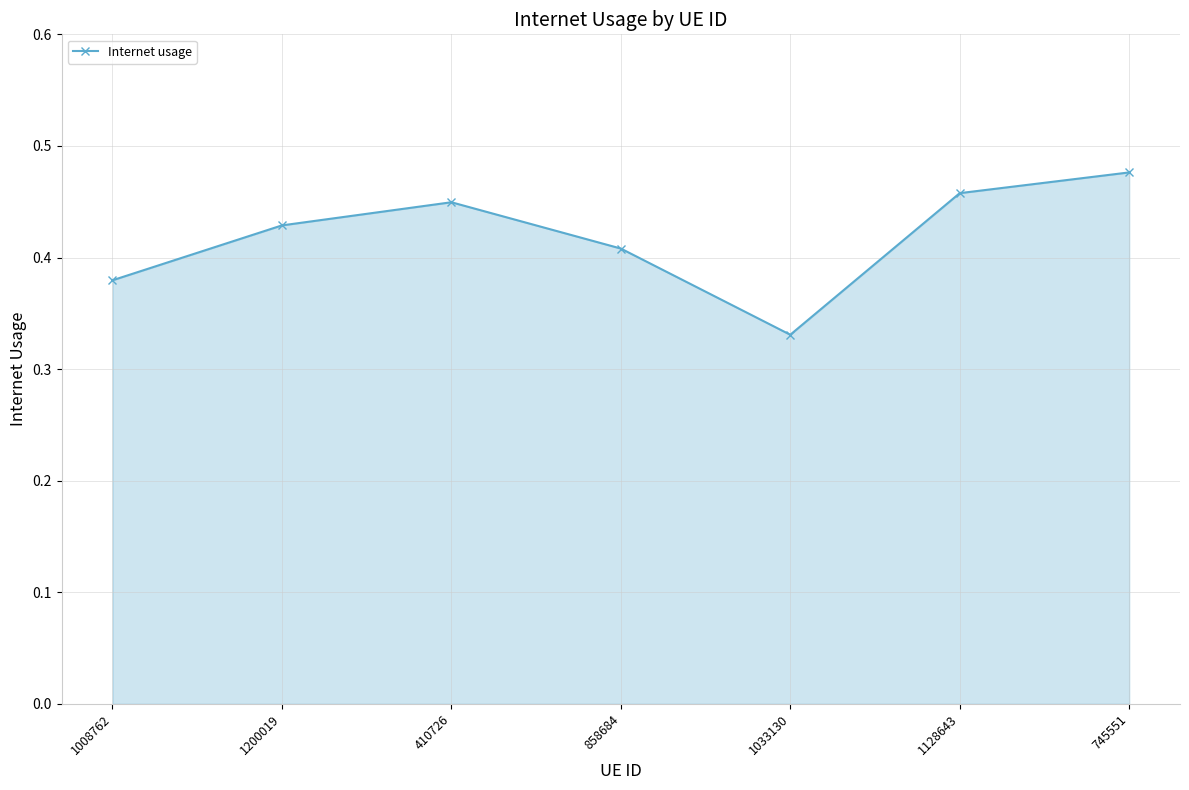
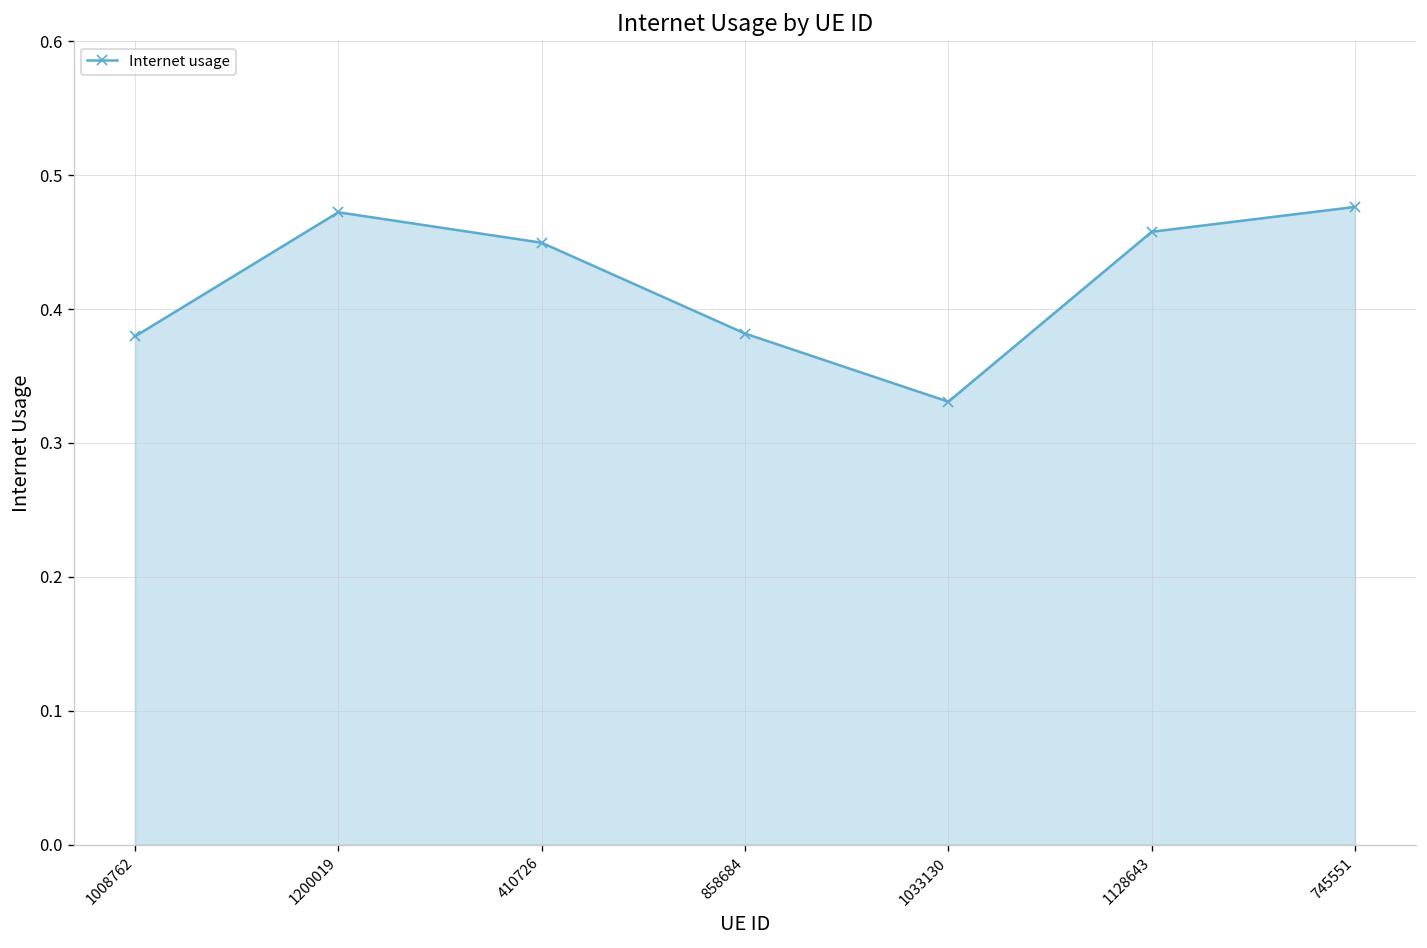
1200019: 0.429 -> 0.472
858684: 0.408 -> 0.382
